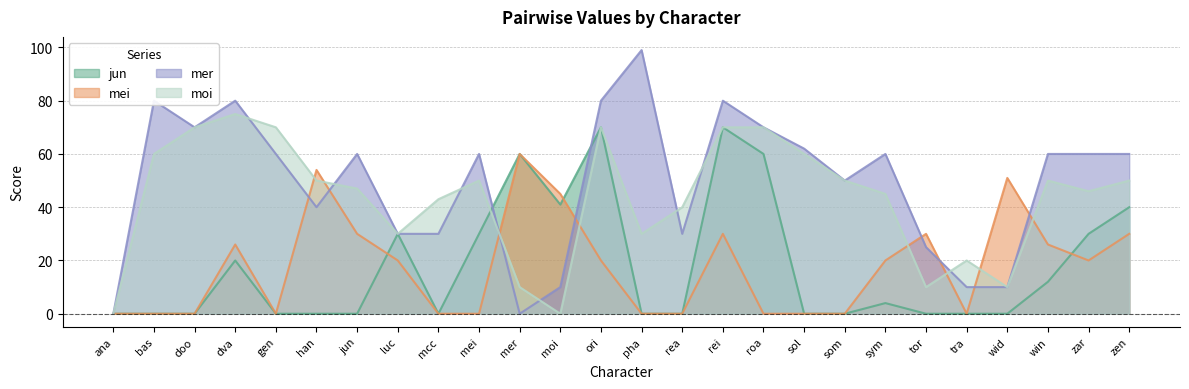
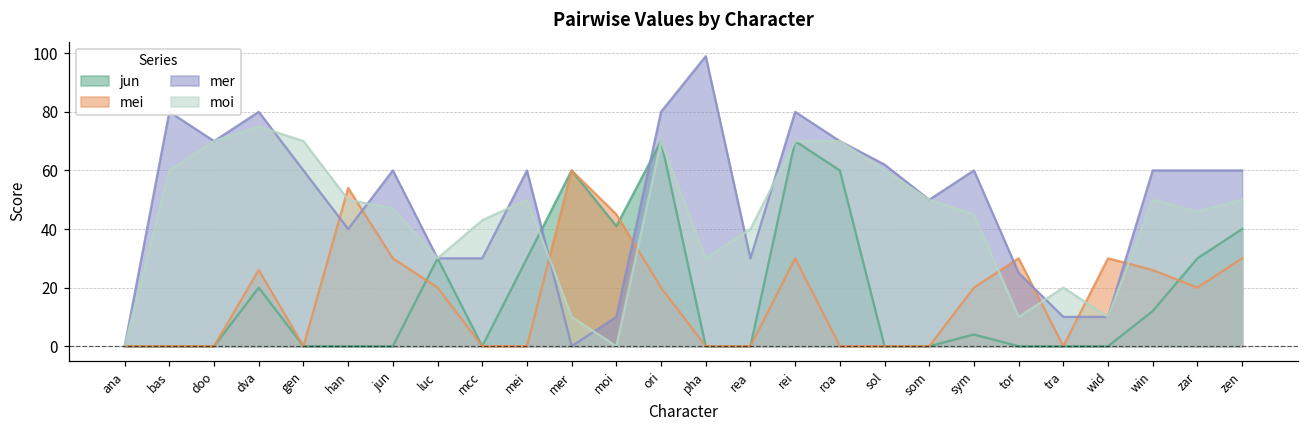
mei, wid: 51 -> 30
